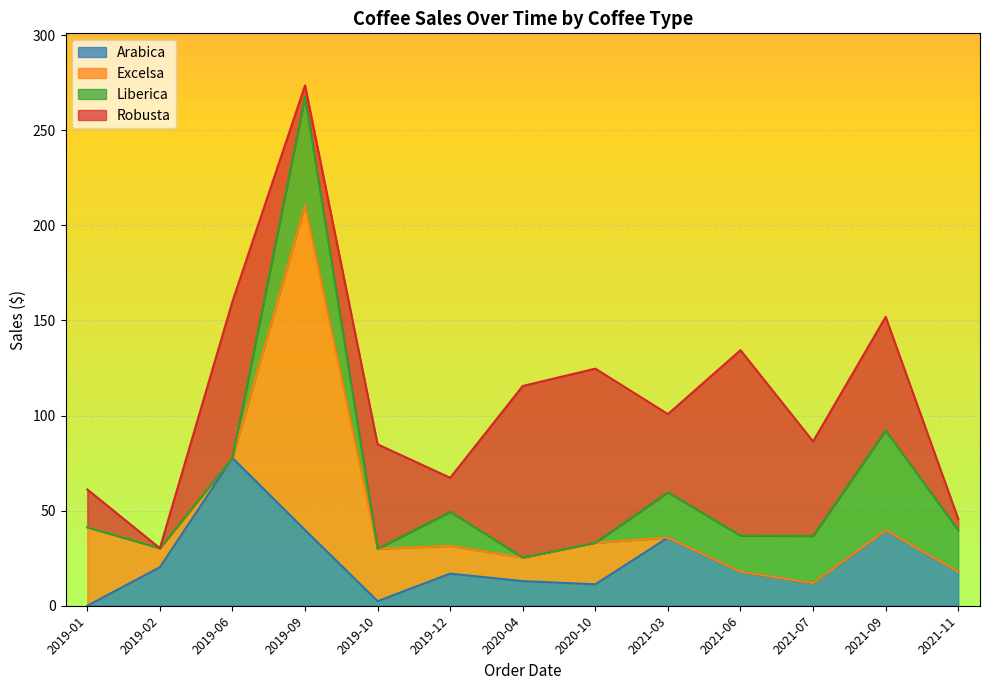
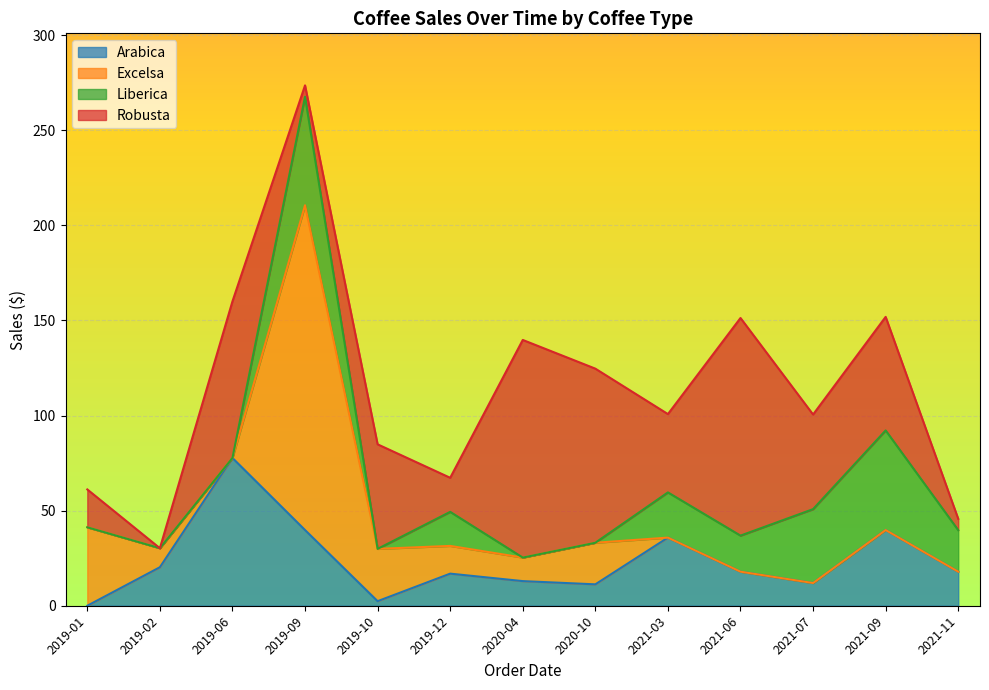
Robusta, 2020-04: 90 -> 114
Robusta, 2021-06: 98 -> 114
Liberica, 2021-07: 25 -> 39
